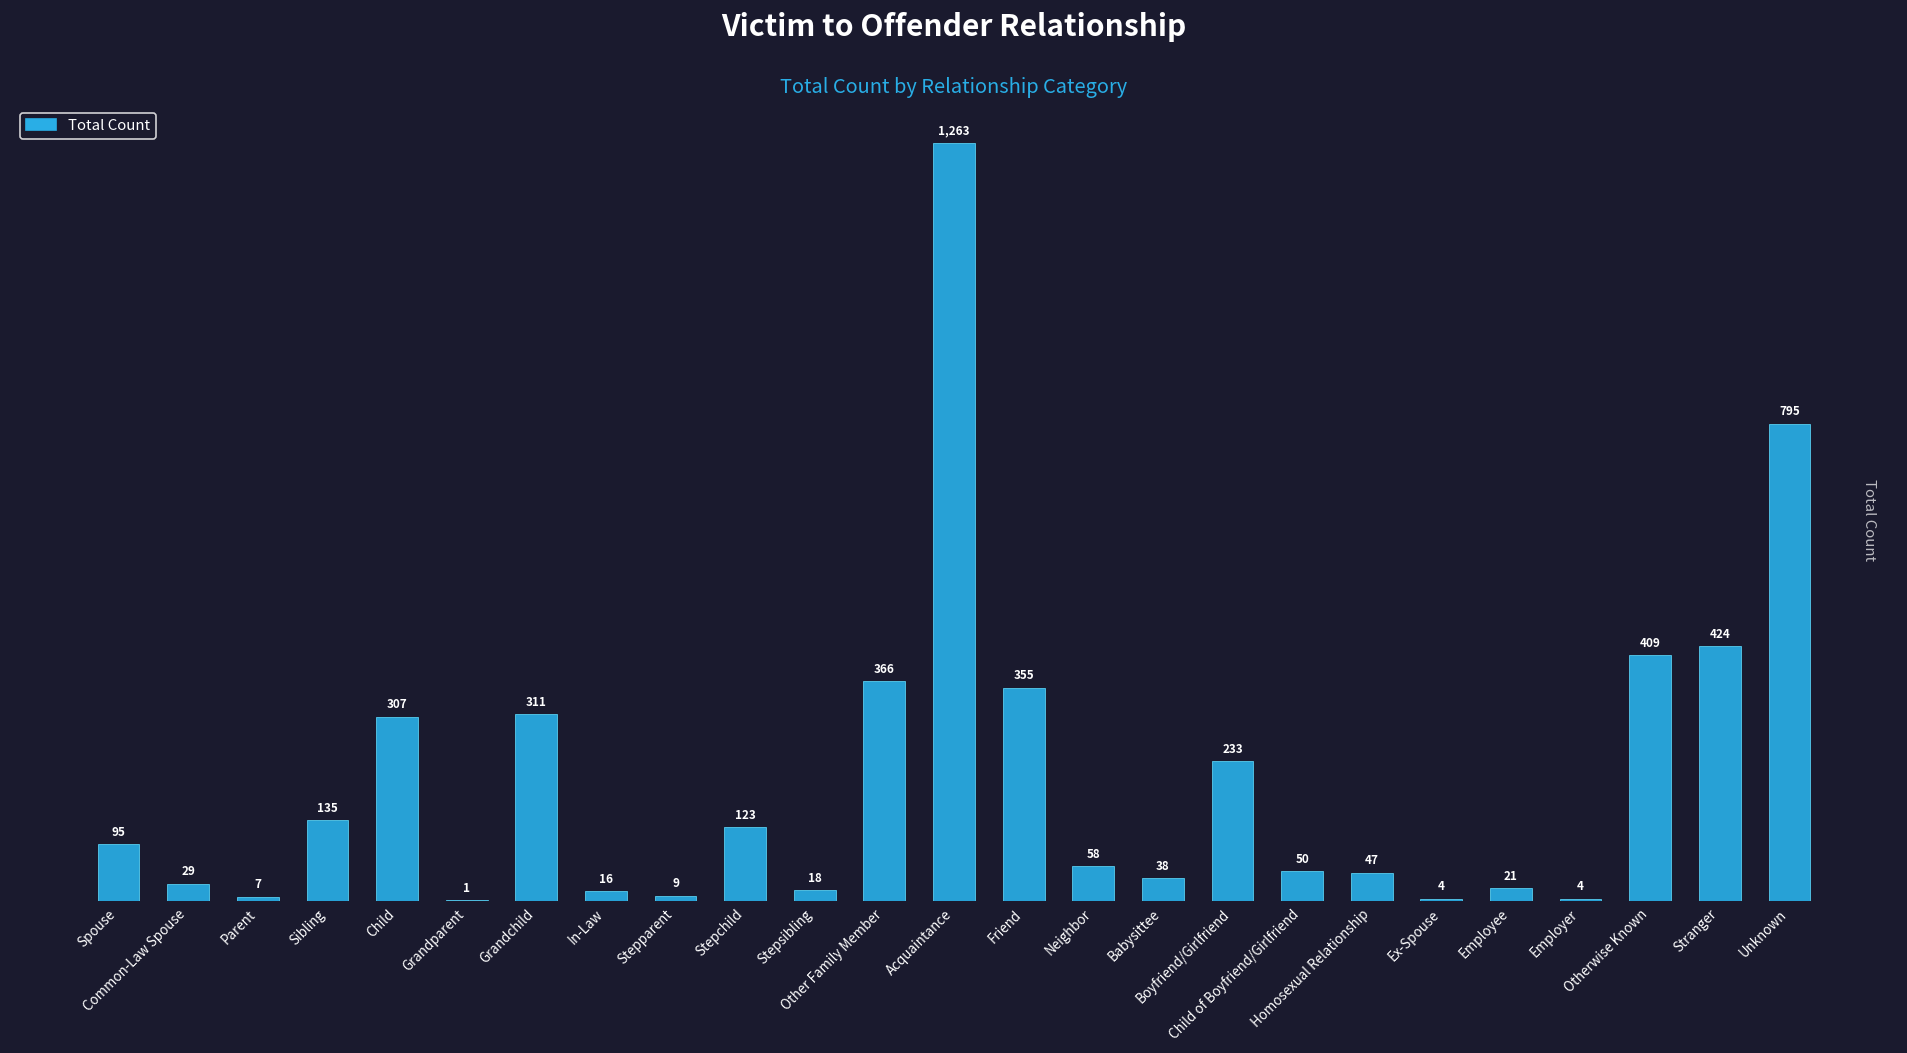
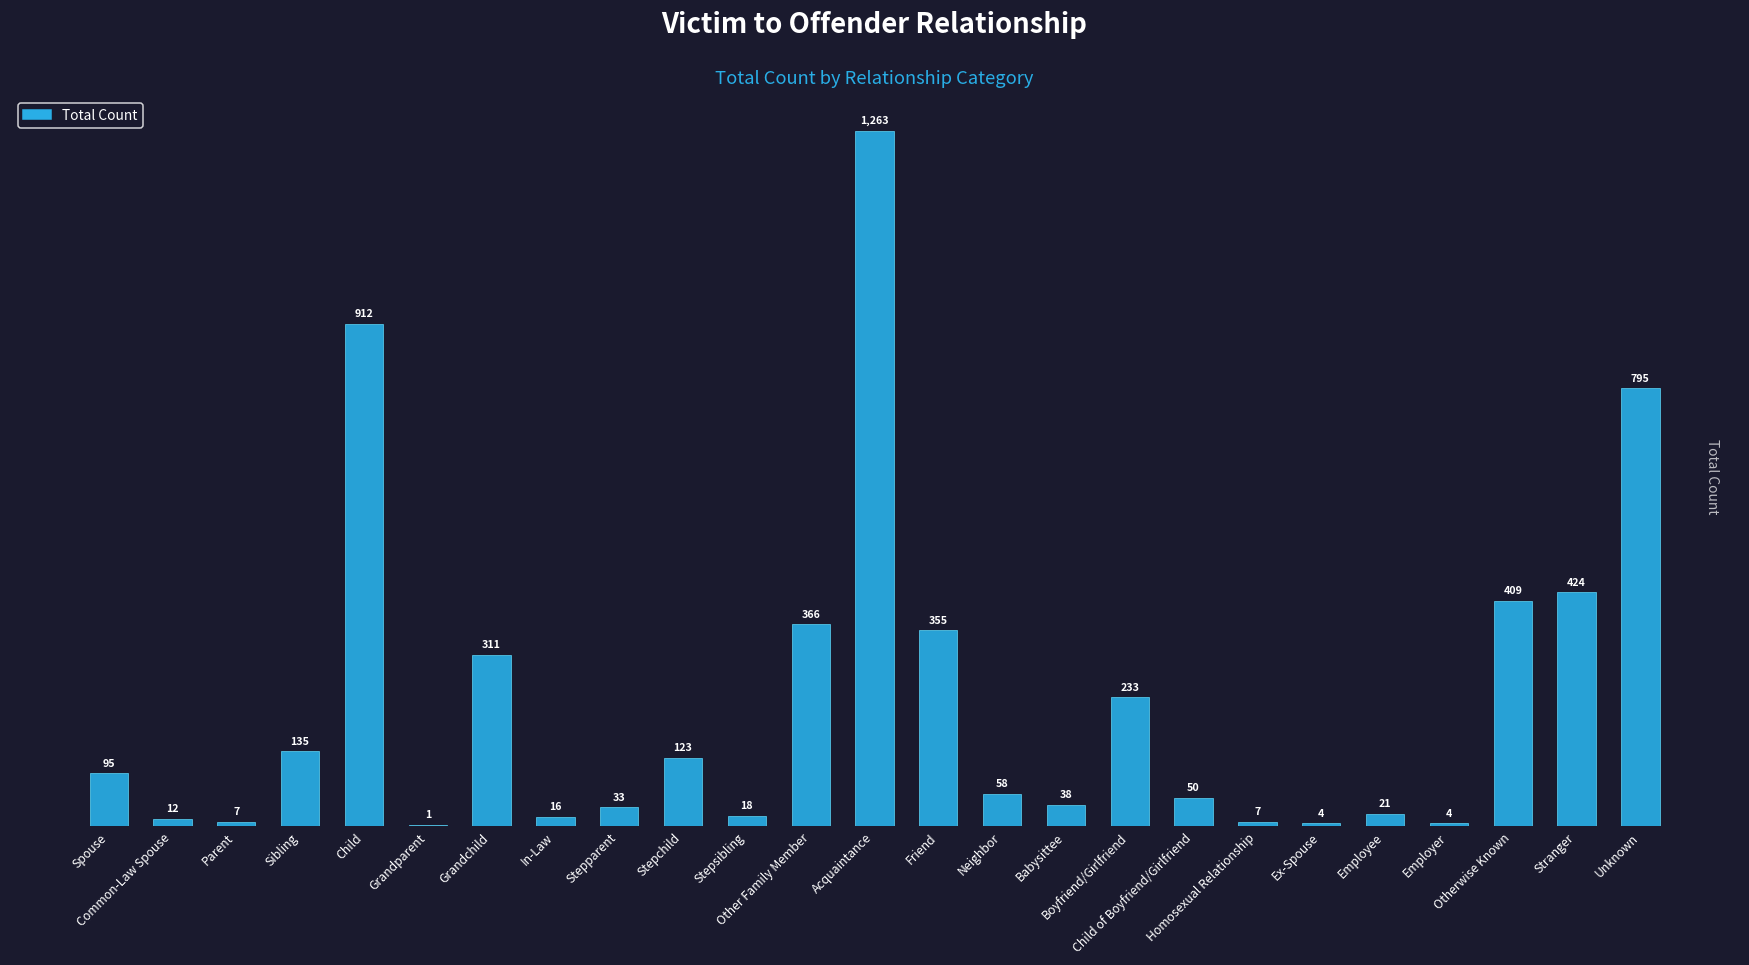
Common-Law Spouse: 29 -> 12
Child: 307 -> 912
Stepparent: 9 -> 33
Homosexual Relationship: 47 -> 7
